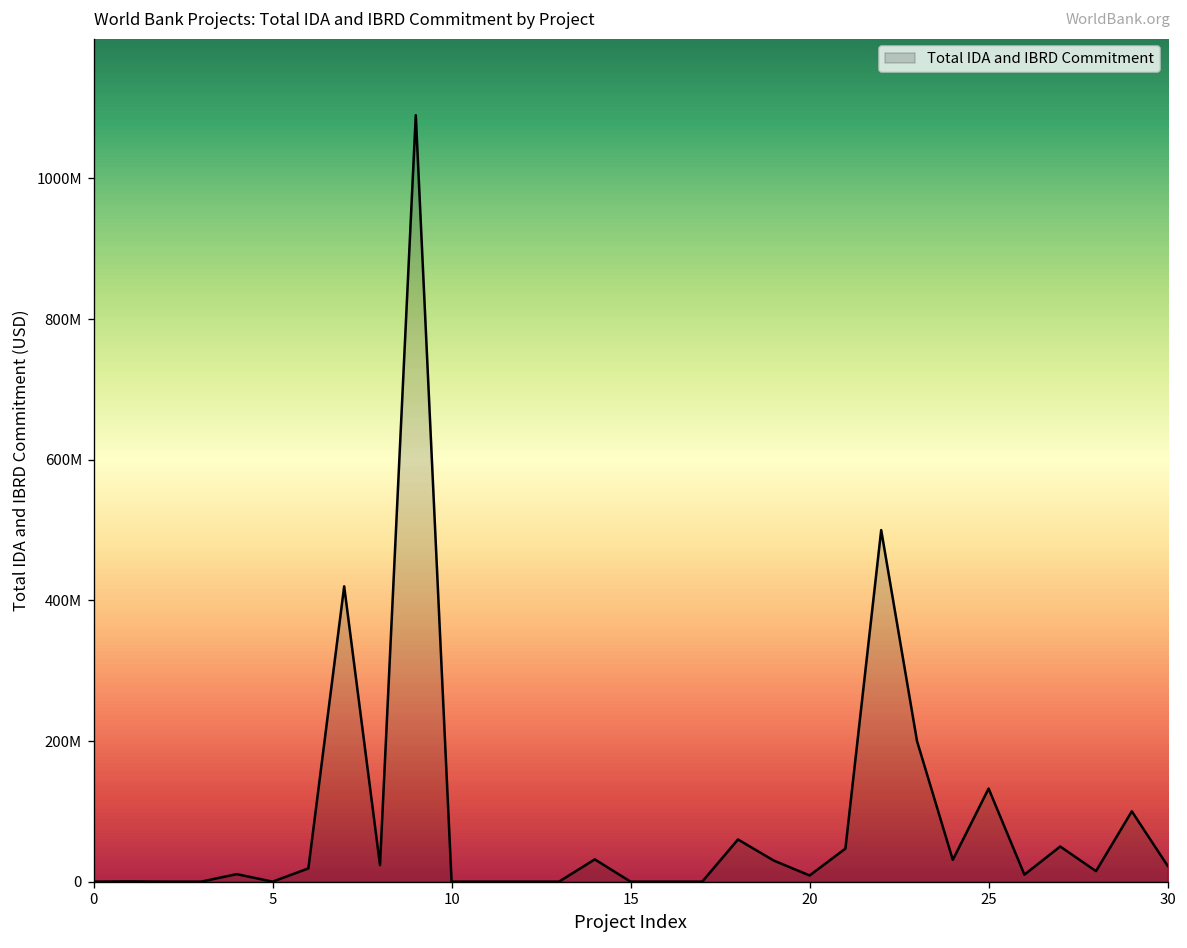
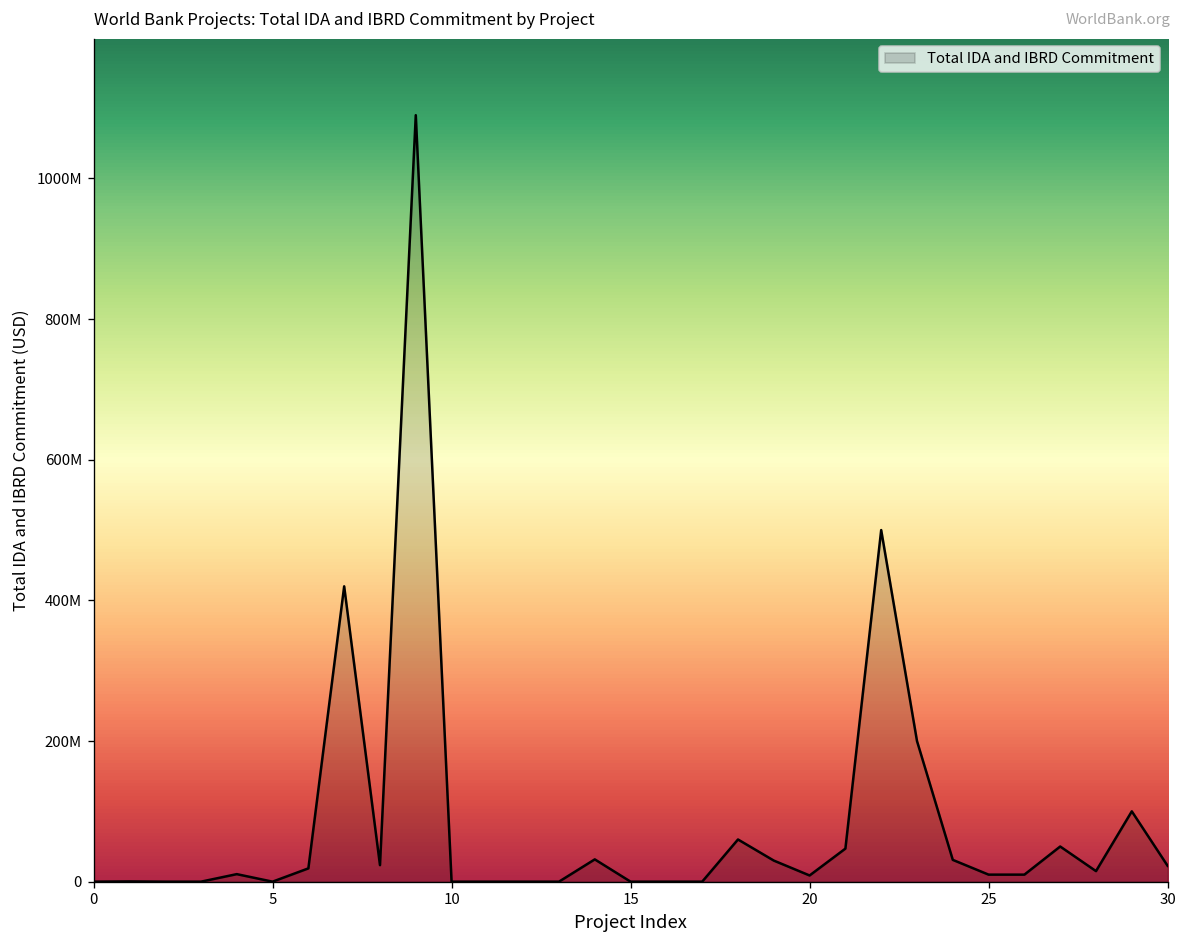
25: 130000000 -> 10000000
